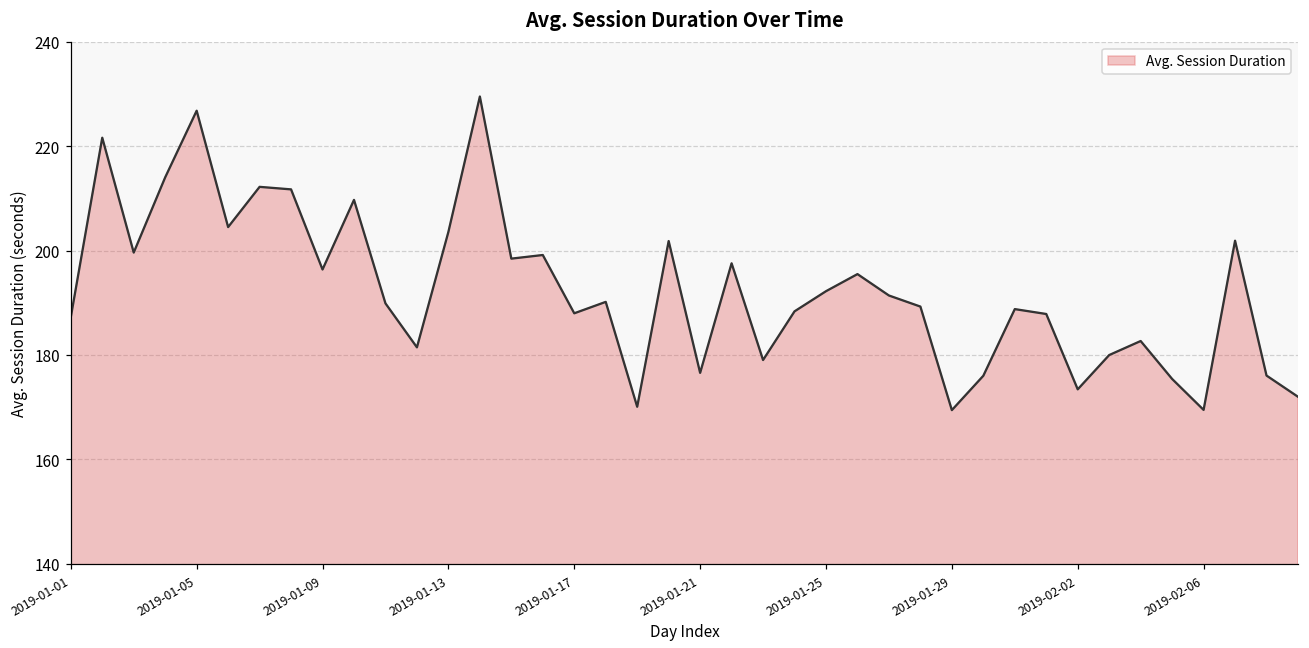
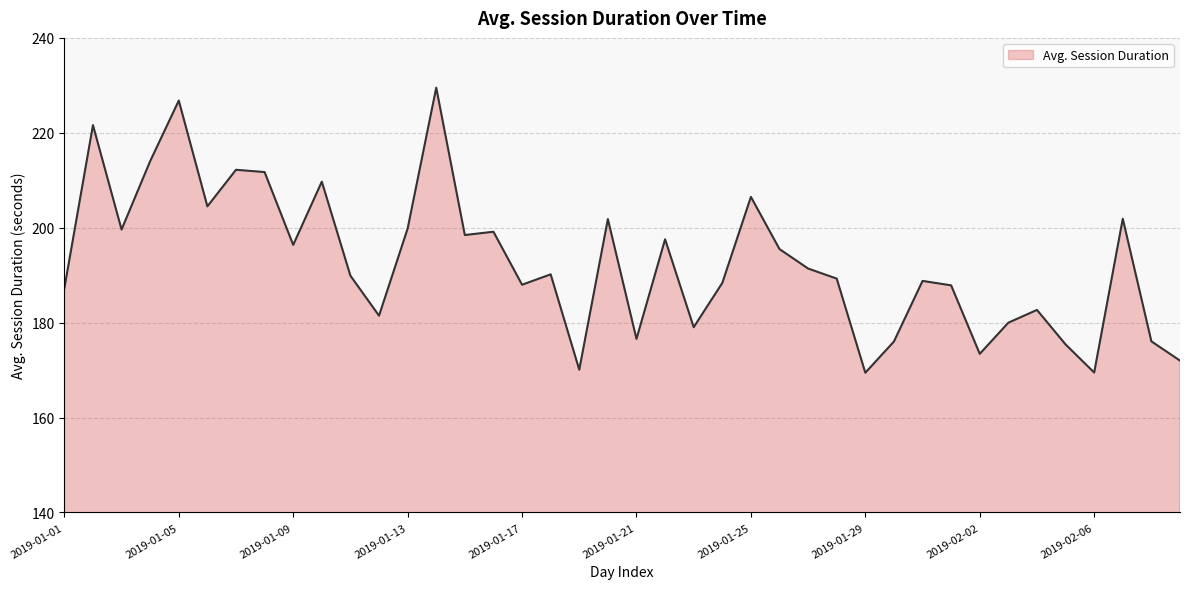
2019-01-13: 204 -> 200
2019-01-25: 192 -> 206
